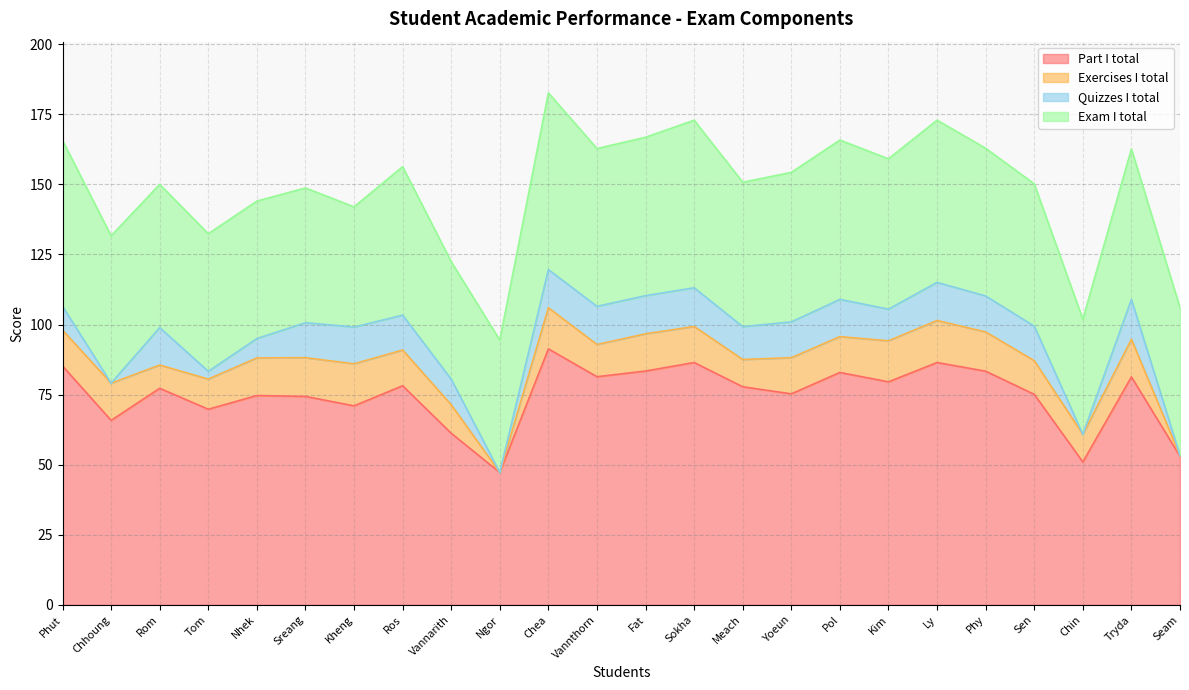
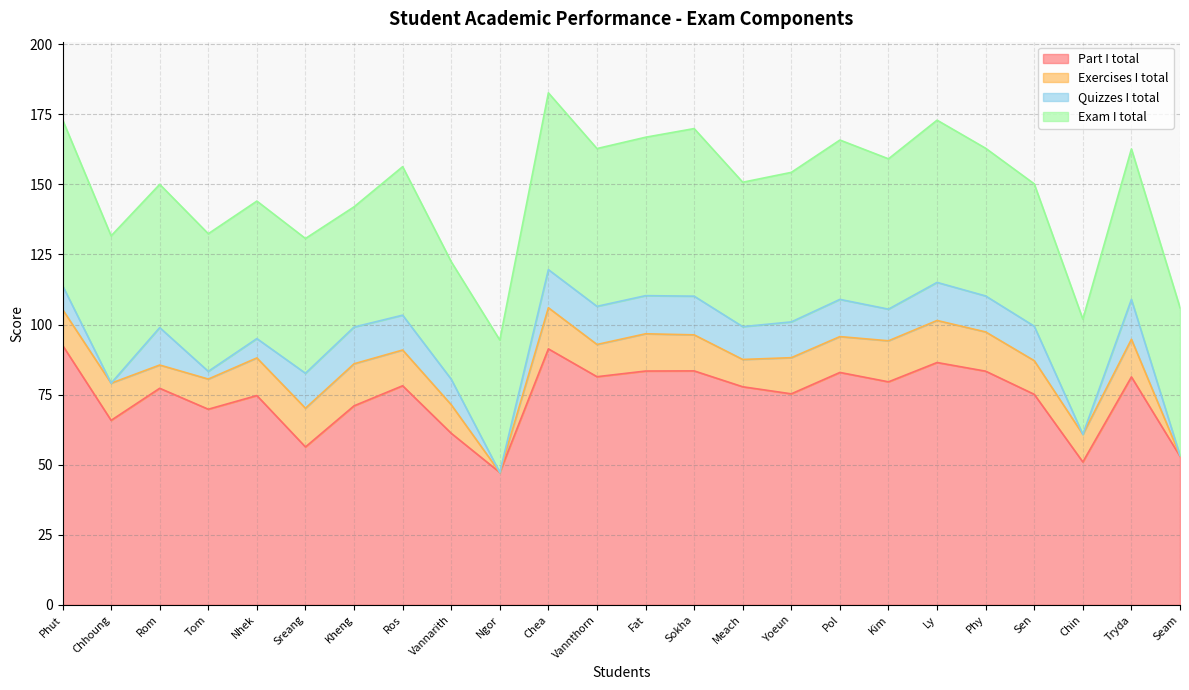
Part I total, Phut: 85 -> 93
Part I total, Sreang: 74 -> 56
Part I total, Sokha: 86 -> 83
